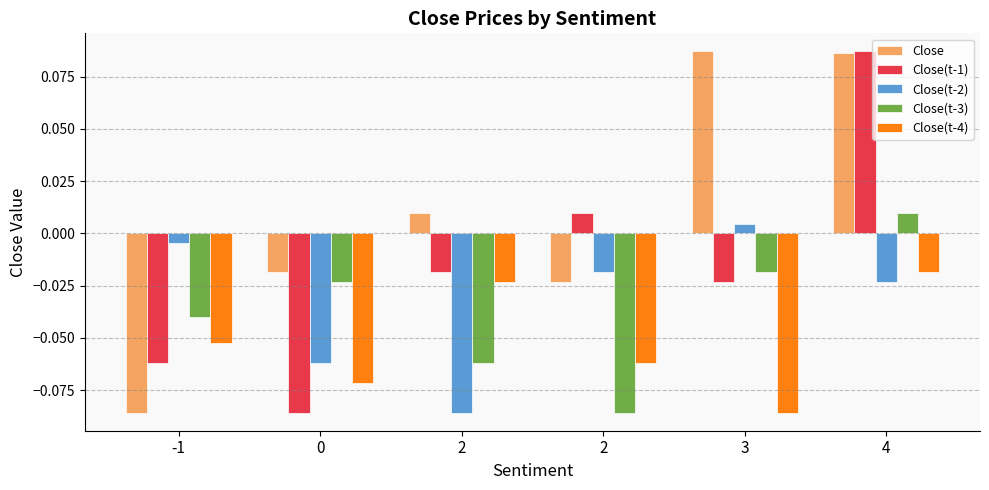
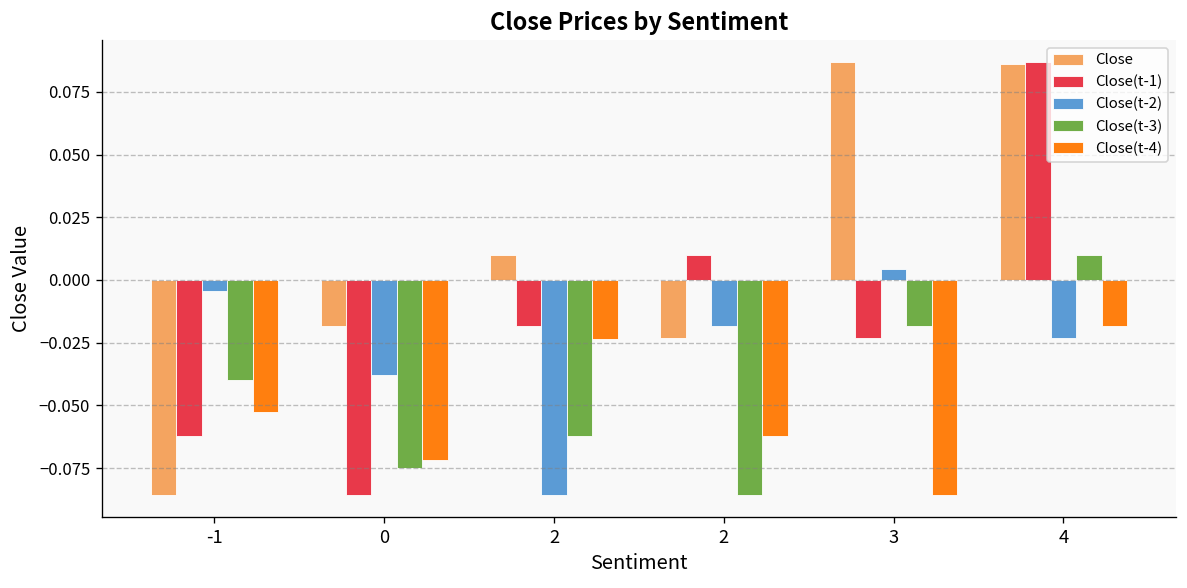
Close(t-2), 0: -0.062 -> -0.038
Close(t-3), 0: -0.024 -> -0.075
